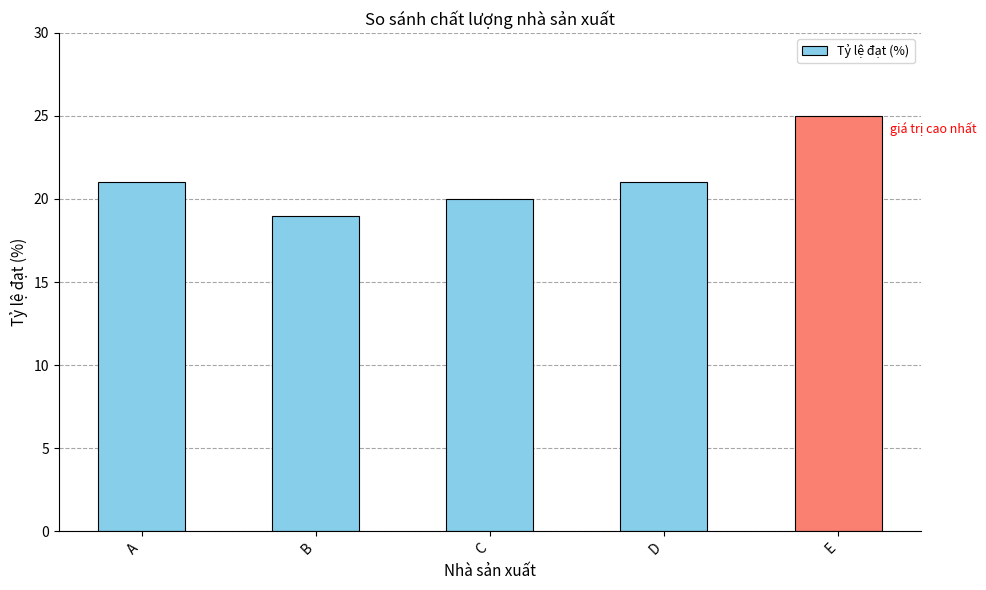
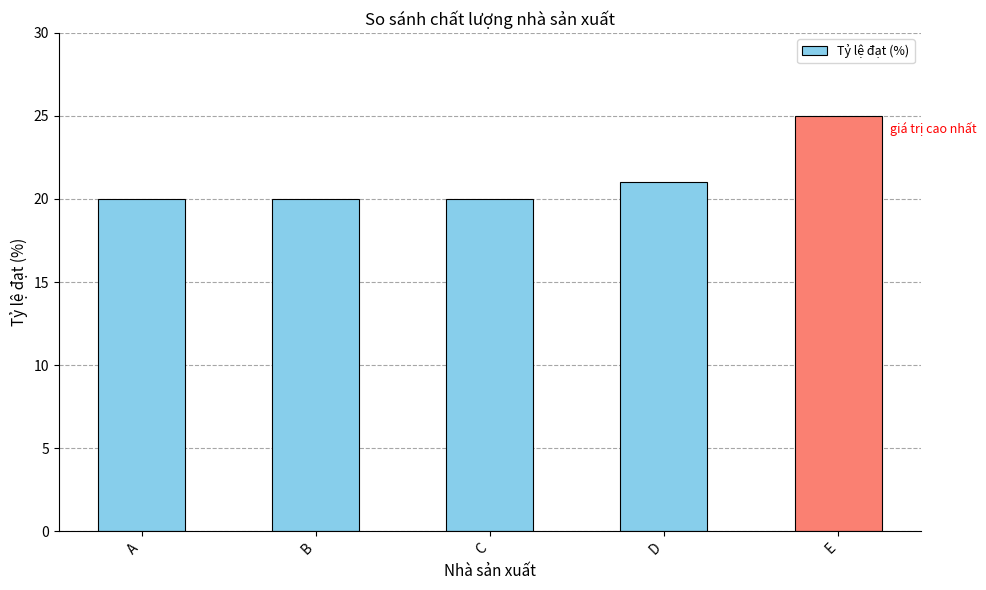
A: 21 -> 20
B: 19 -> 20
